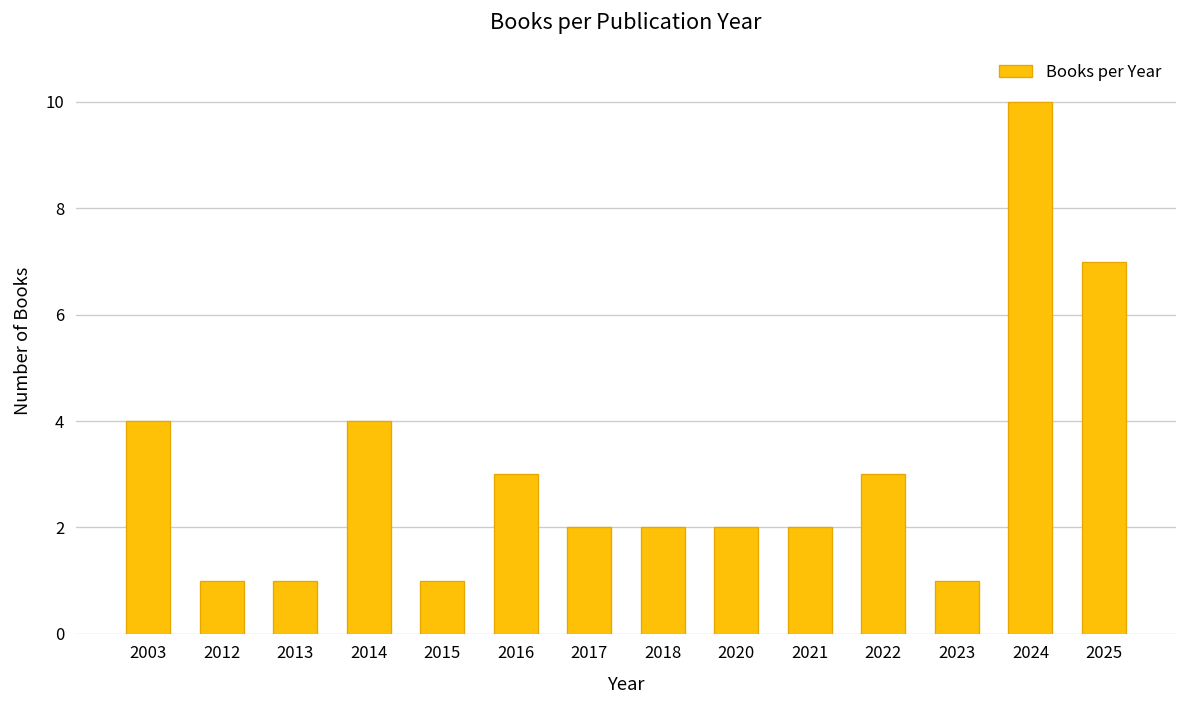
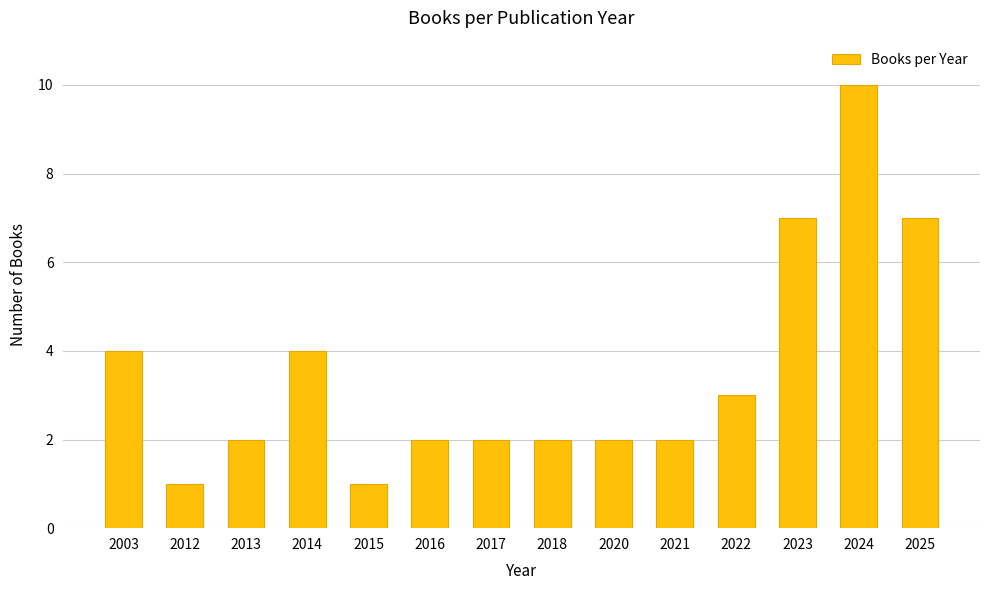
2013: 1 -> 2
2016: 3 -> 2
2023: 1 -> 7
